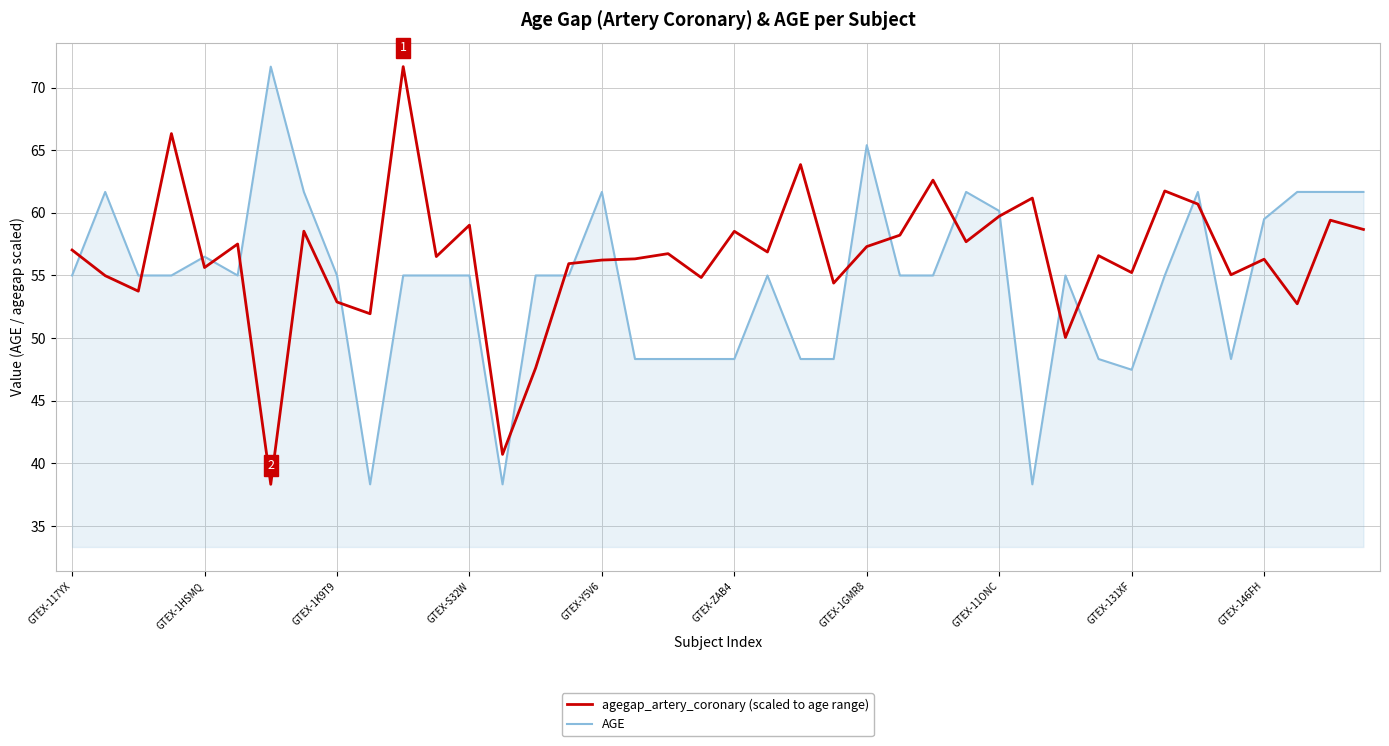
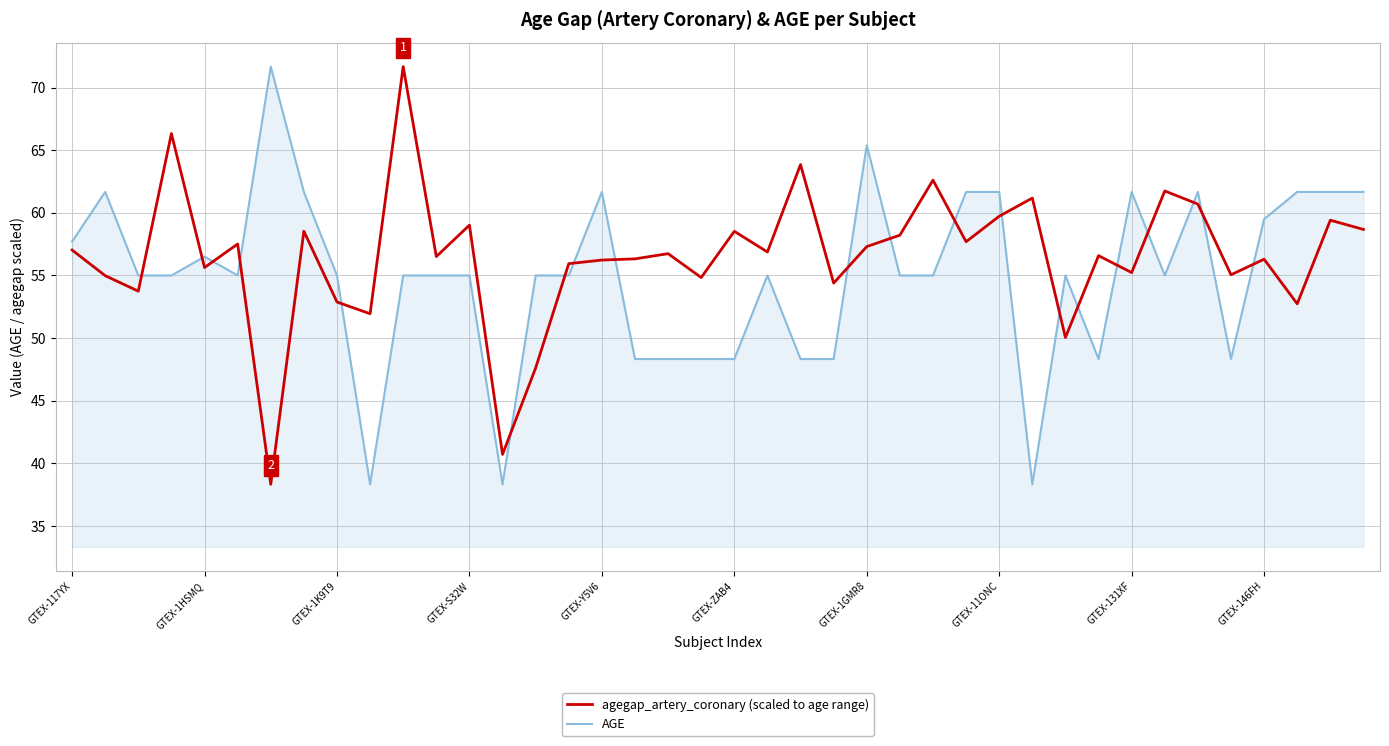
AGE, GTEX-117YX: 55.0 -> 57.7
AGE, GTEX-11ONC: 60.2 -> 61.7
AGE, GTEX-131XF: 47.5 -> 61.7
